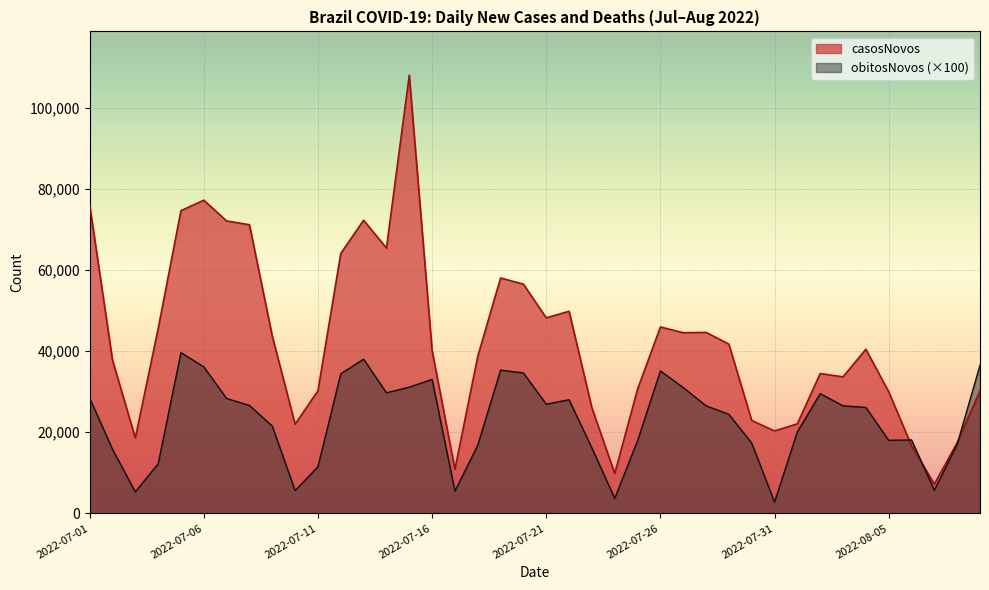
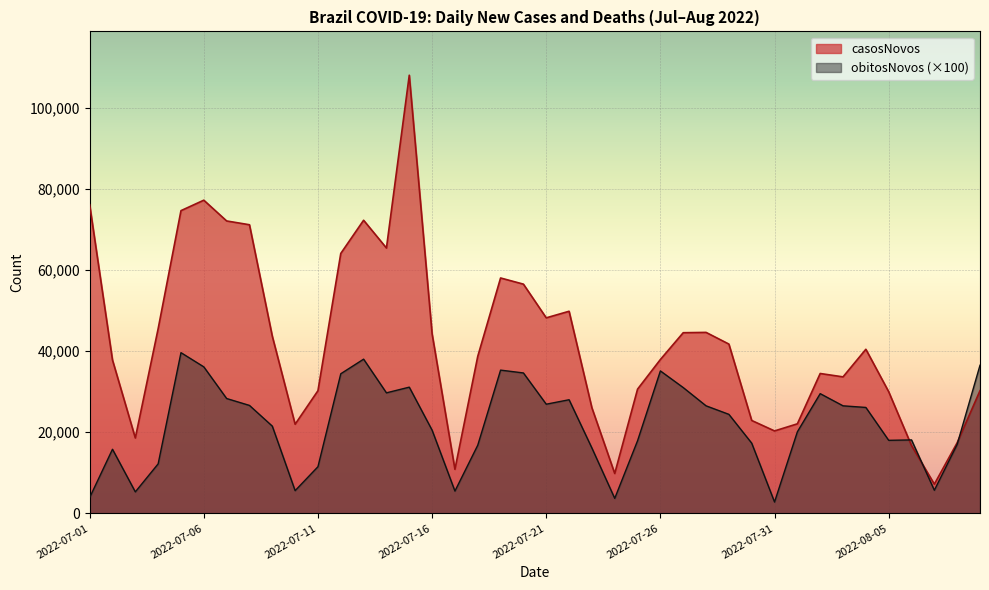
obitosNovos (×100), 2022-07-01: 28,000 -> 4,000
casosNovos, 2022-07-16: 40,000 -> 44,000
obitosNovos (×100), 2022-07-16: 33,000 -> 21,000
casosNovos, 2022-07-26: 46,000 -> 38,000
